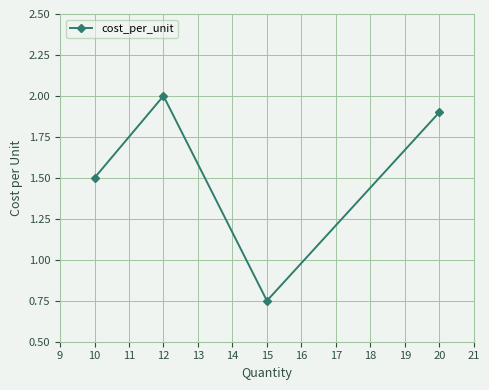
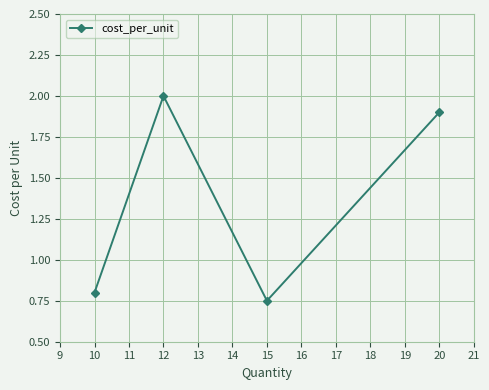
10: 1.5 -> 0.8
